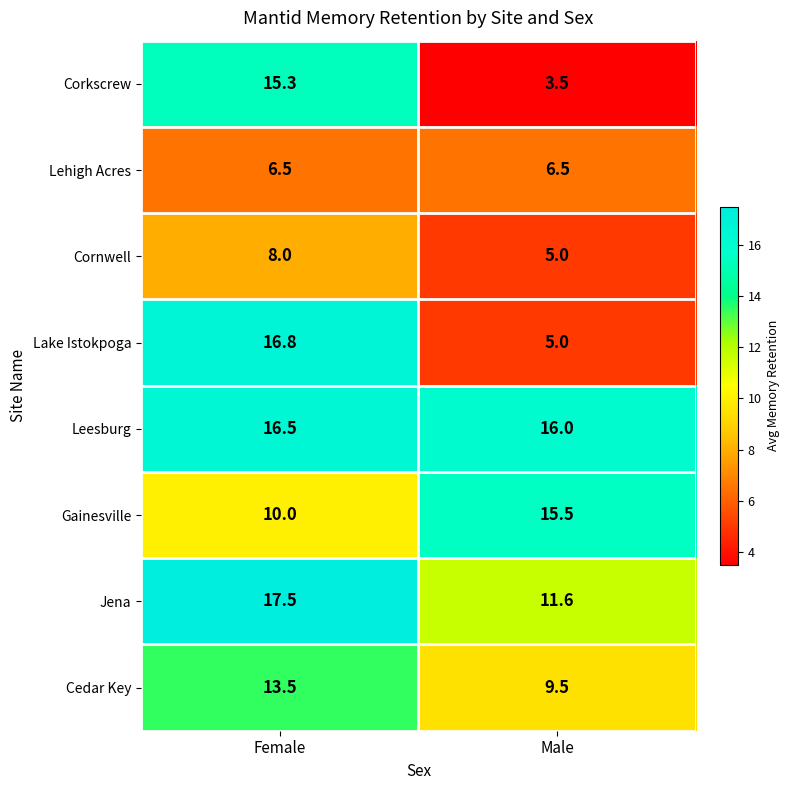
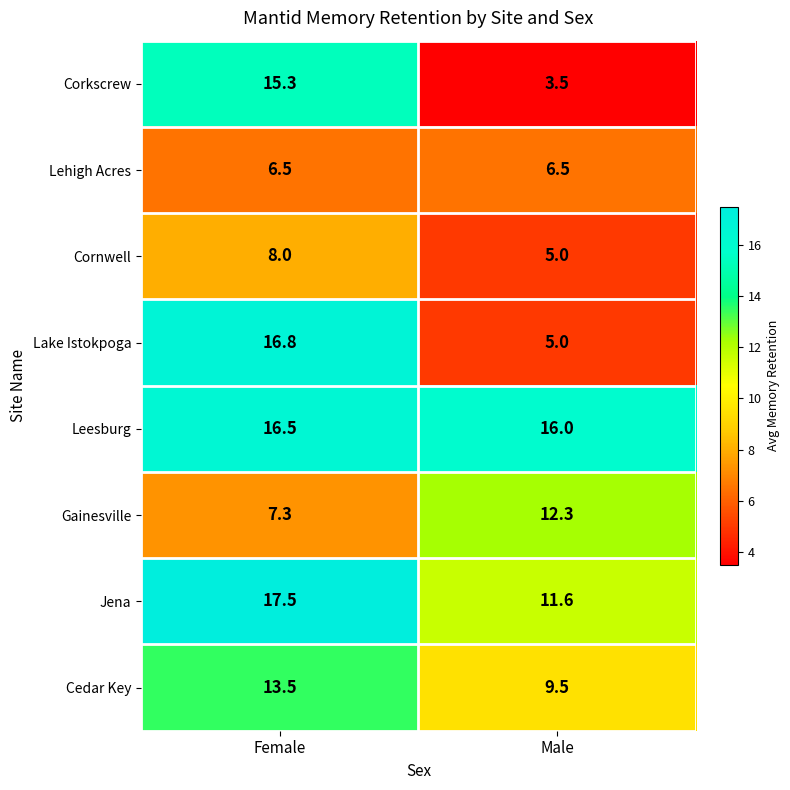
Gainesville, Female: 10.0 -> 7.3
Gainesville, Male: 15.5 -> 12.3
